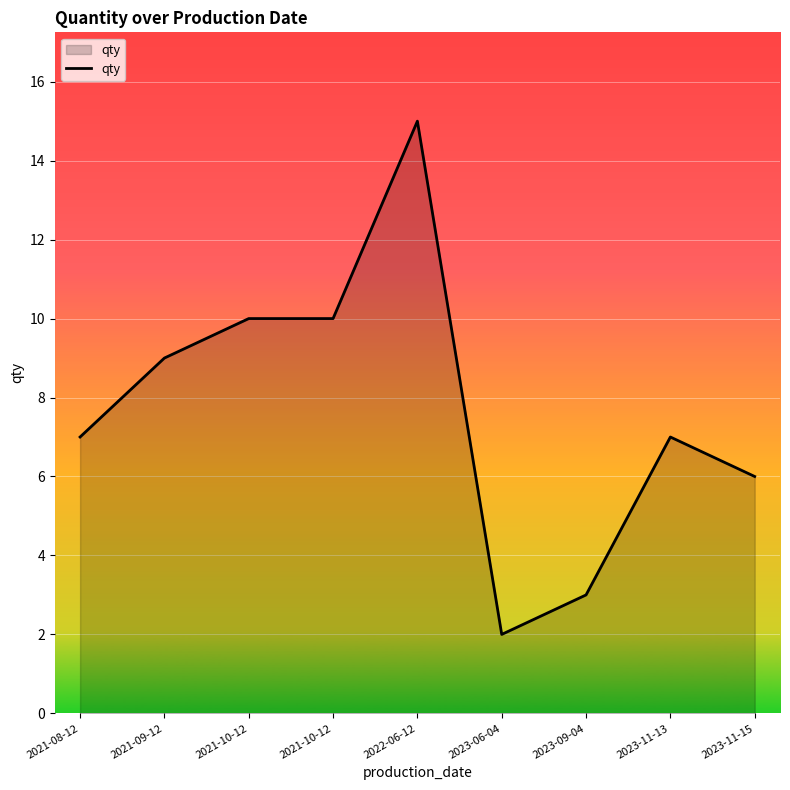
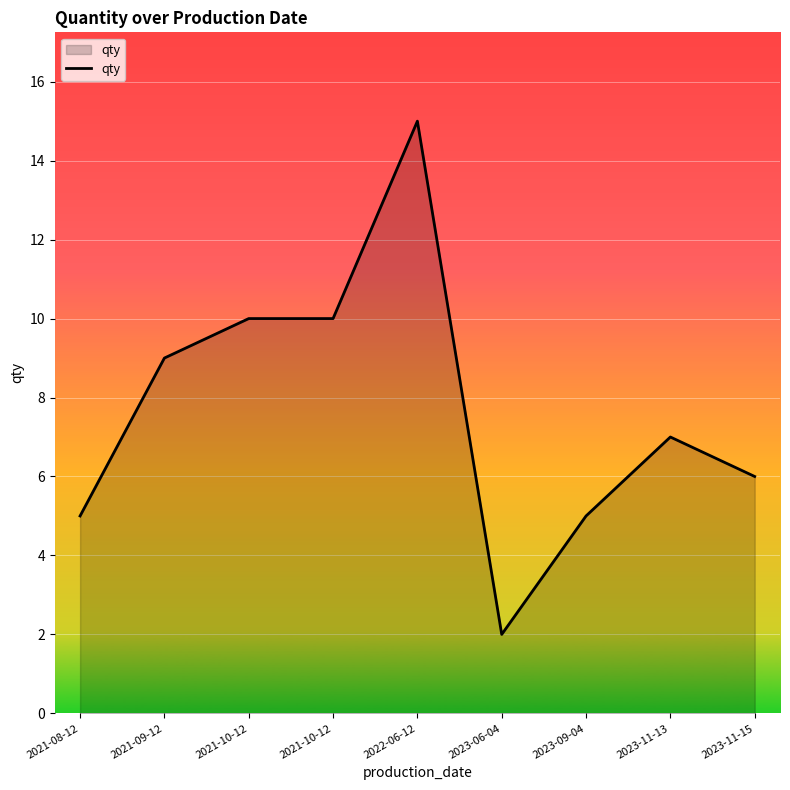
2021-08-12: 7 -> 5
2023-09-04: 3 -> 5
